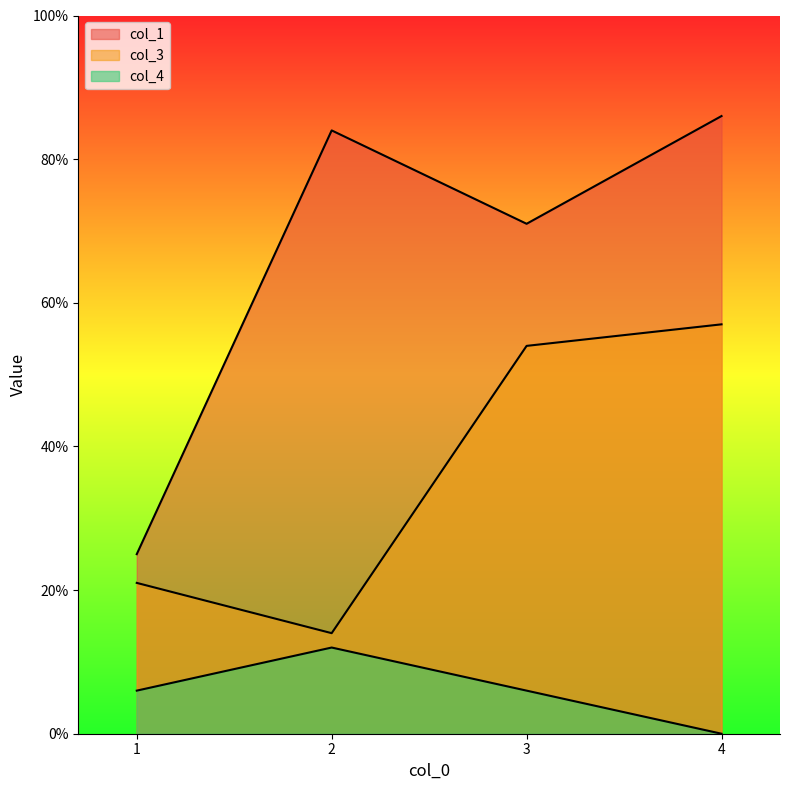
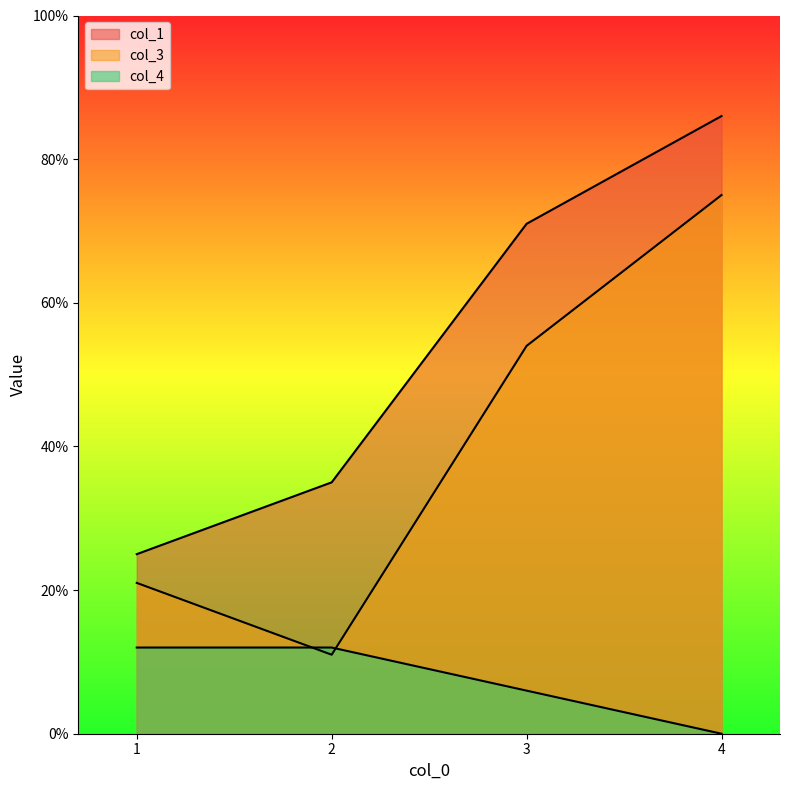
col_4, 1: 6% -> 12%
col_1, 2: 84% -> 35%
col_3, 2: 14% -> 11%
col_3, 4: 57% -> 75%
